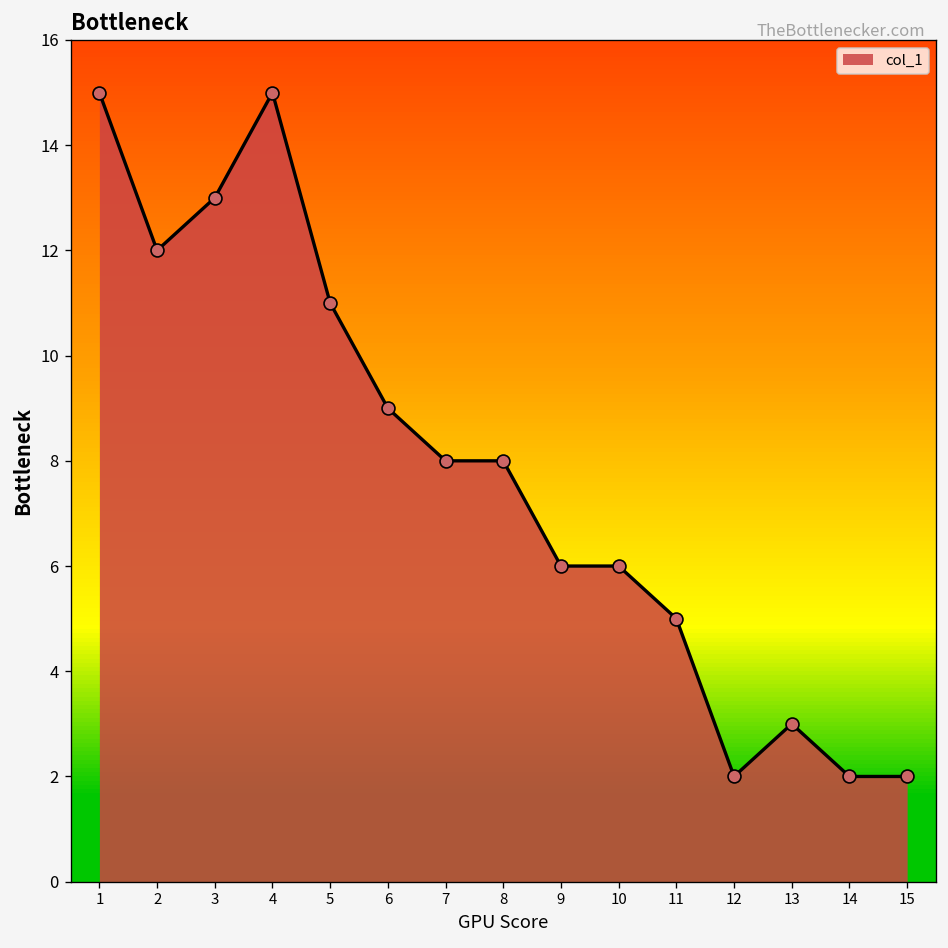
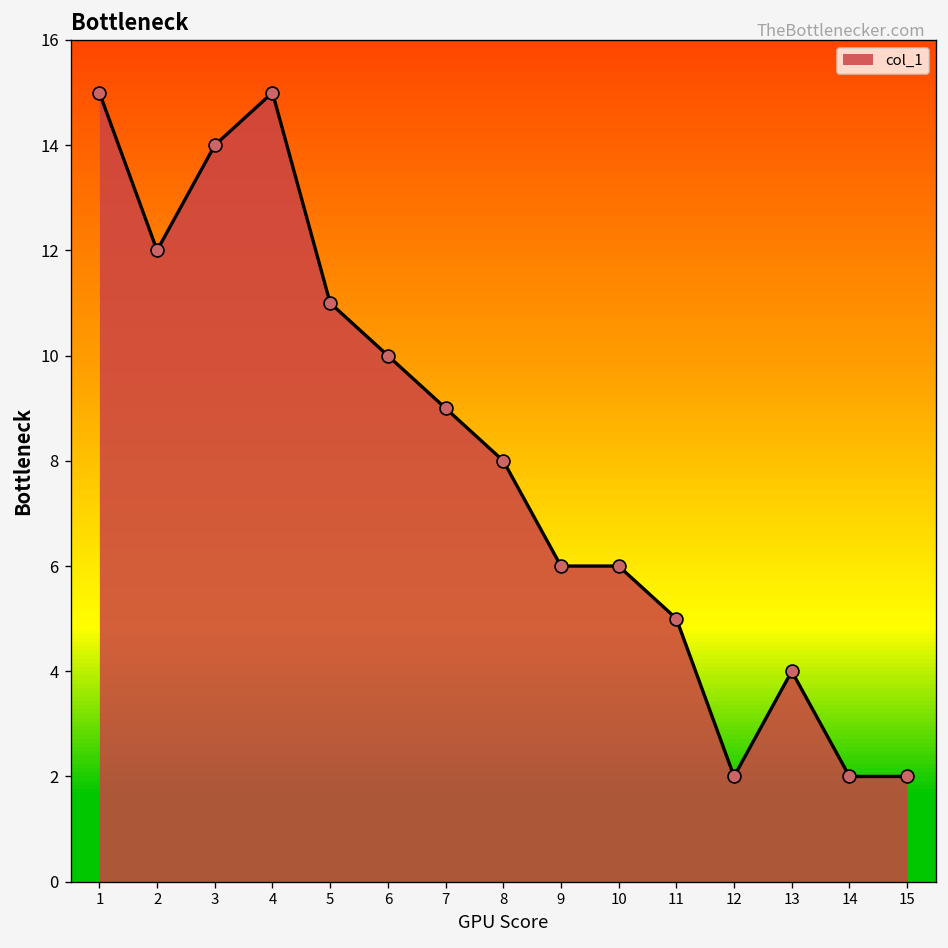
col_1, 3: 13 -> 14
col_1, 6: 9 -> 10
col_1, 7: 8 -> 9
col_1, 13: 3 -> 4
